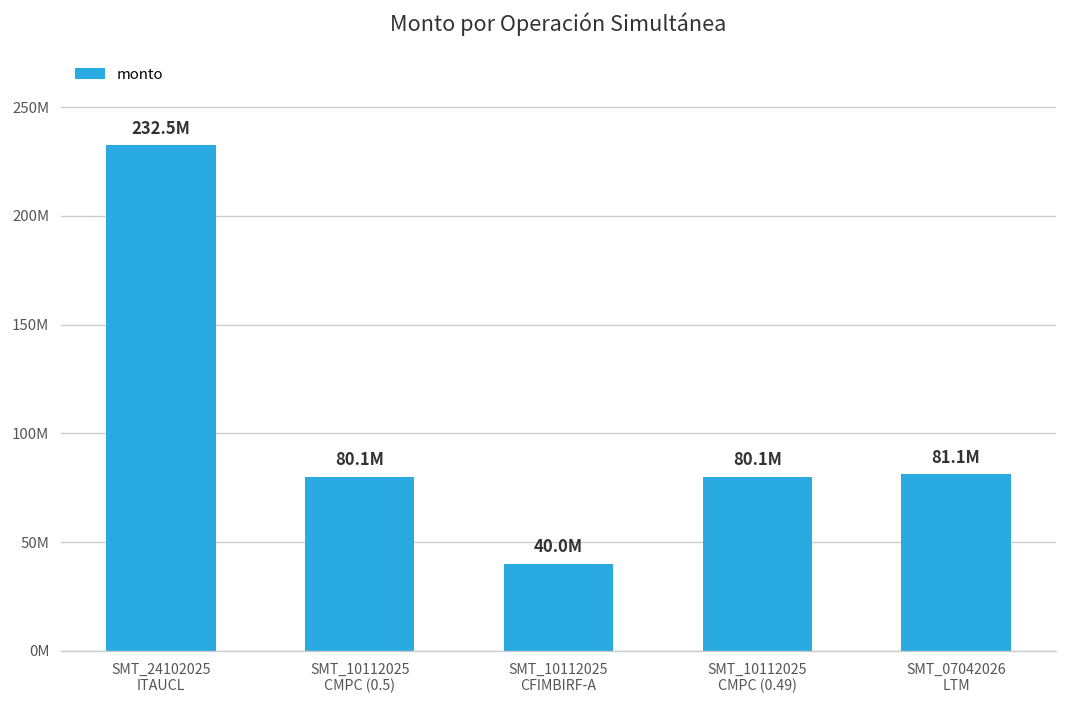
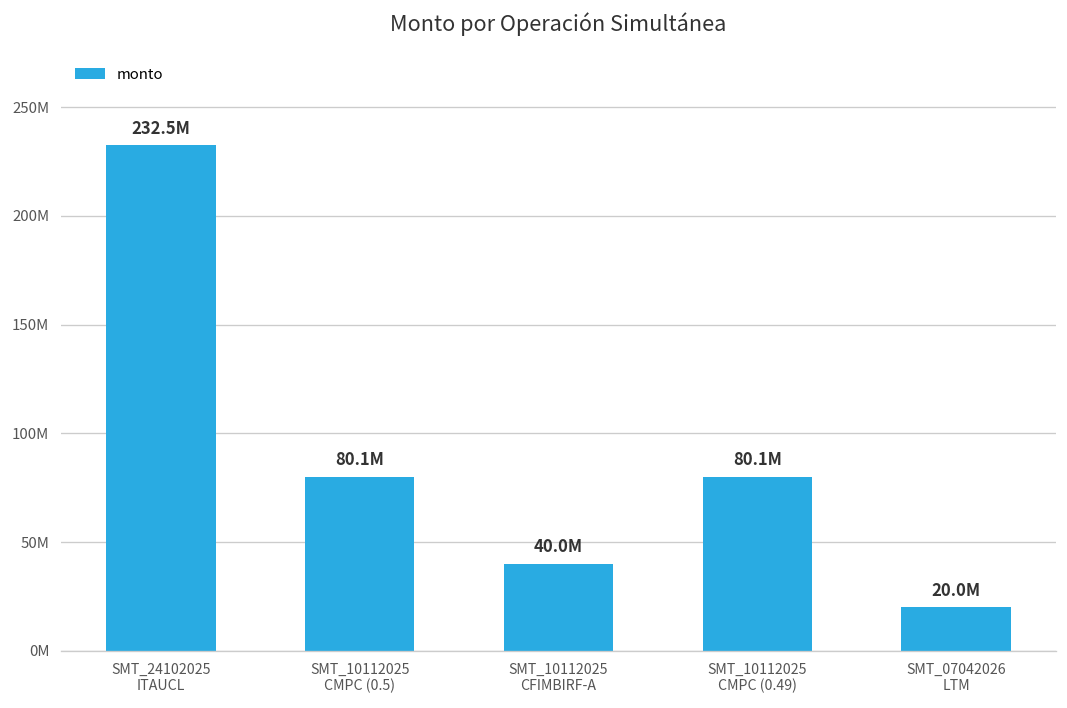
SMT_07042026 LTM: 81.1M -> 20.0M
